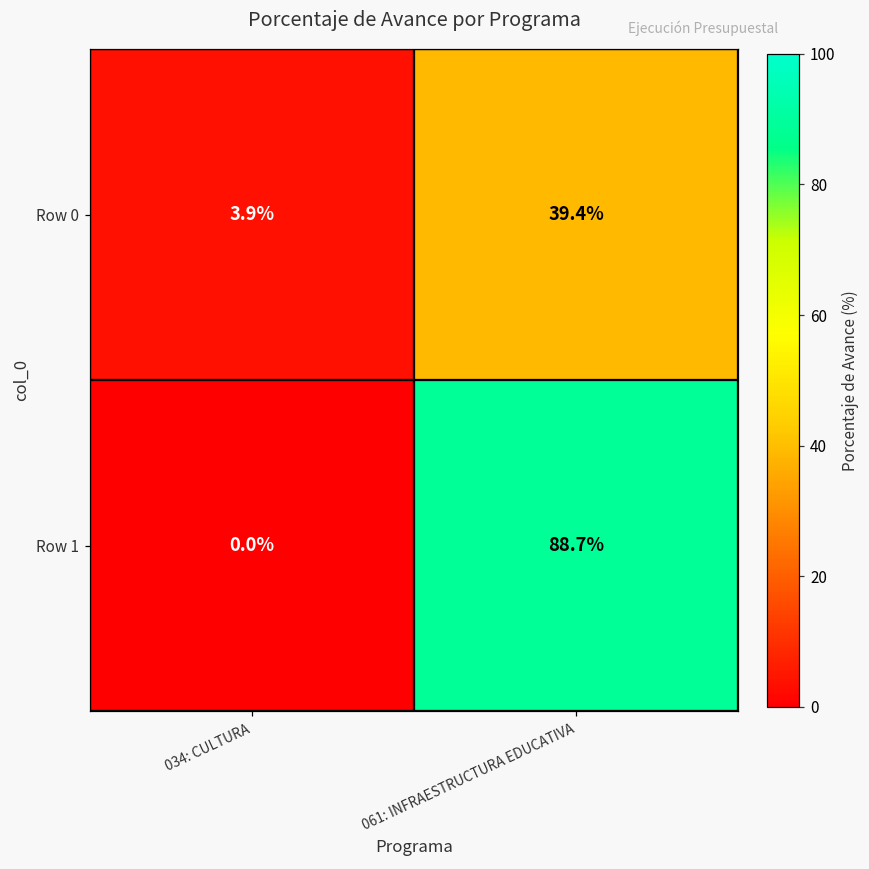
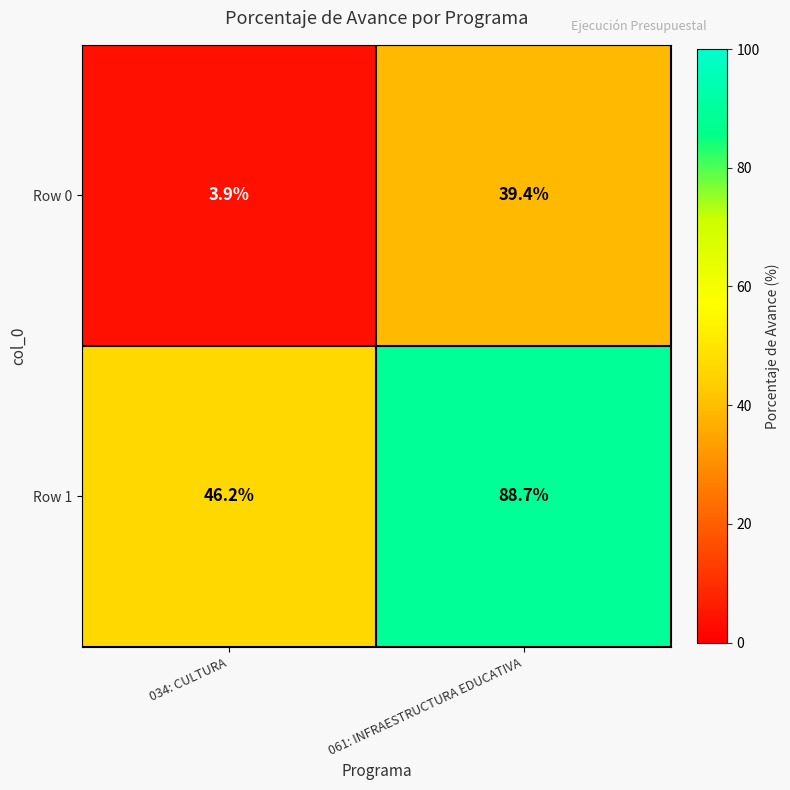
Row 1, 034: CULTURA: 0.0% -> 46.2%
